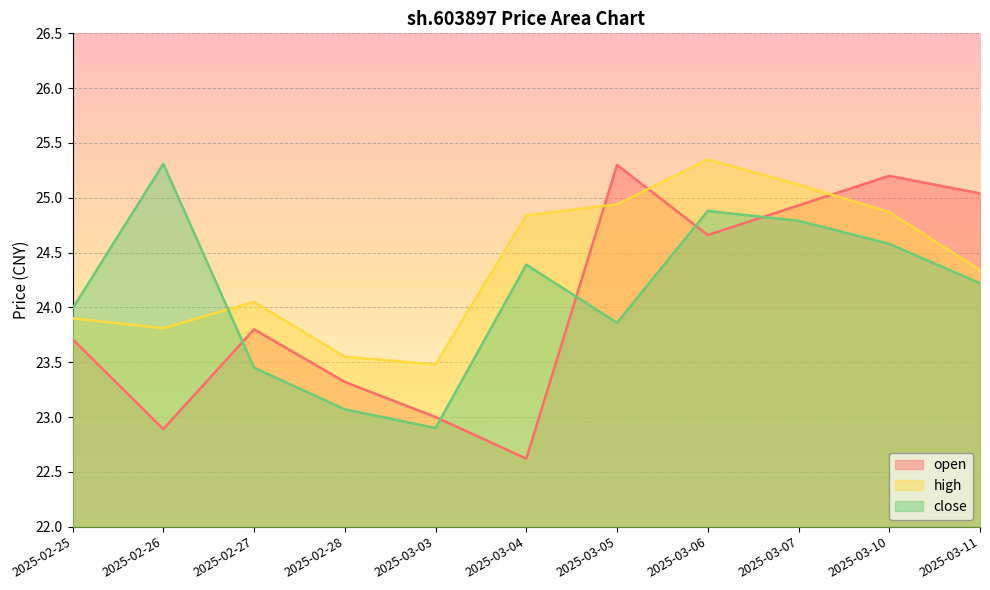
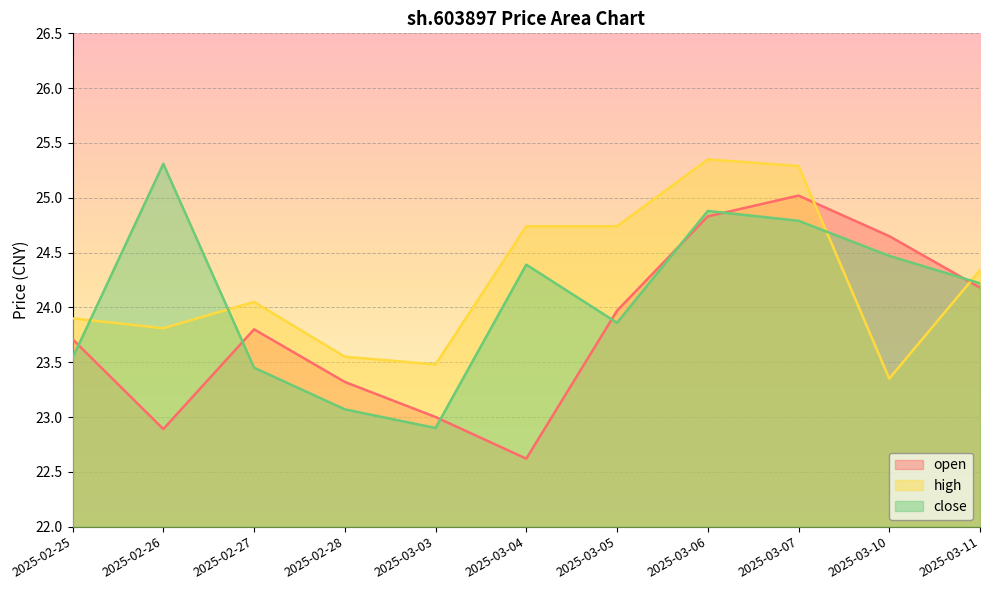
close, 2025-02-25: 23.99 -> 23.54
high, 2025-03-04: 24.84 -> 24.74
open, 2025-03-05: 25.30 -> 23.97
high, 2025-03-05: 24.94 -> 24.74
open, 2025-03-06: 24.66 -> 24.83
open, 2025-03-07: 24.93 -> 25.02
high, 2025-03-07: 25.12 -> 25.29
open, 2025-03-10: 25.20 -> 24.65
high, 2025-03-10: 24.87 -> 23.35
close, 2025-03-10: 24.58 -> 24.47
open, 2025-03-11: 25.04 -> 24.18
